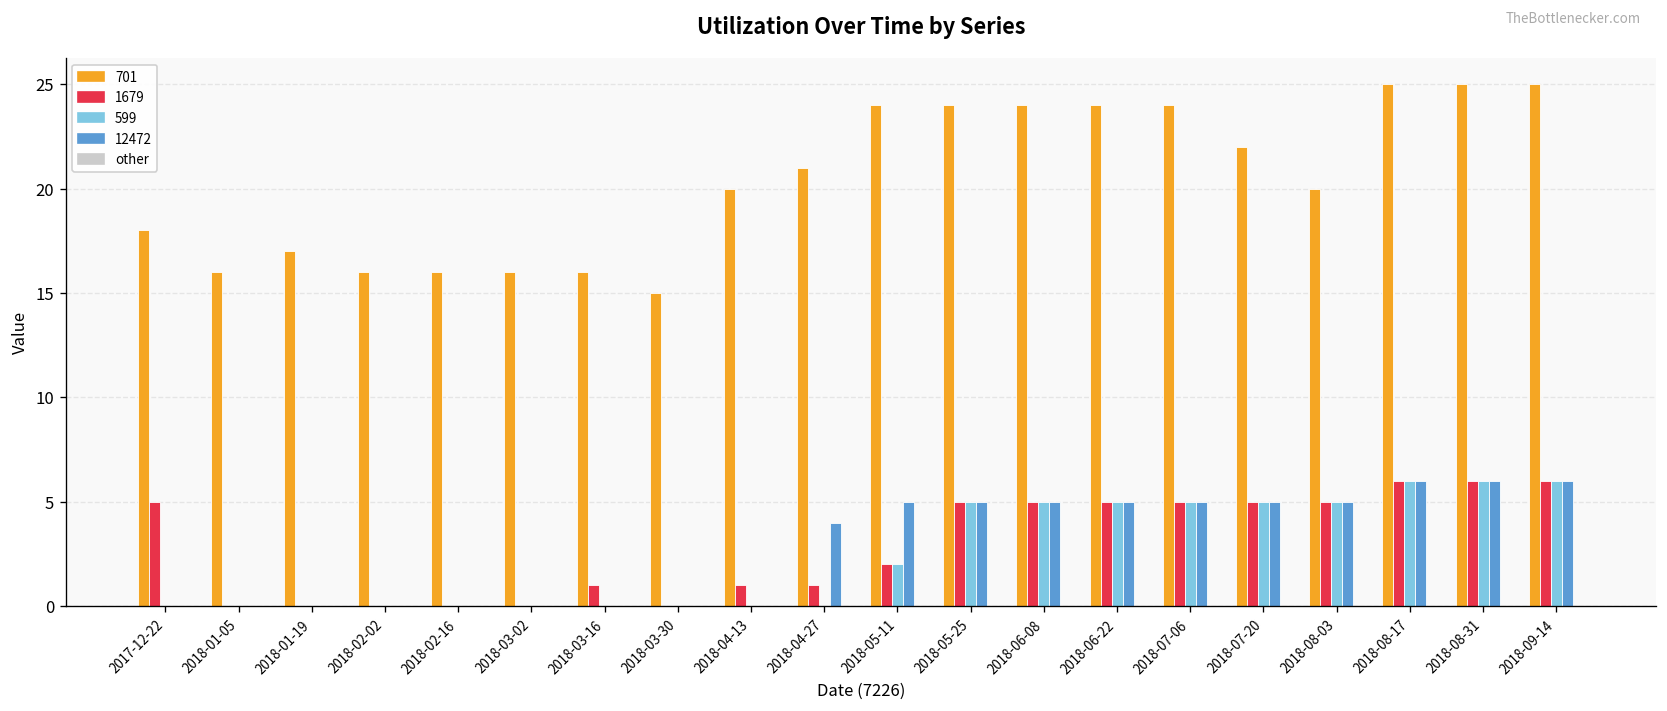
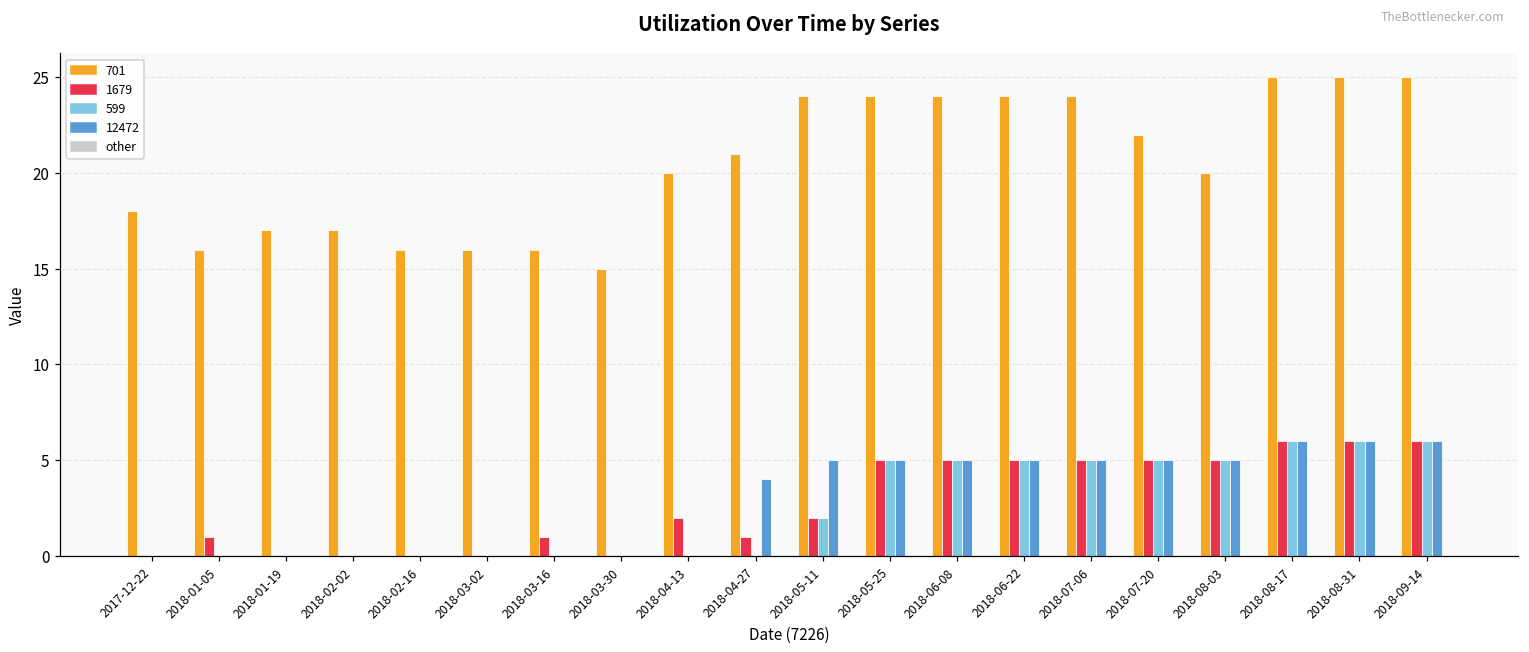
1679, 2017-12-22: 5 -> 0
1679, 2018-01-05: 0 -> 1
701, 2018-02-02: 16 -> 17
1679, 2018-04-13: 1 -> 2
